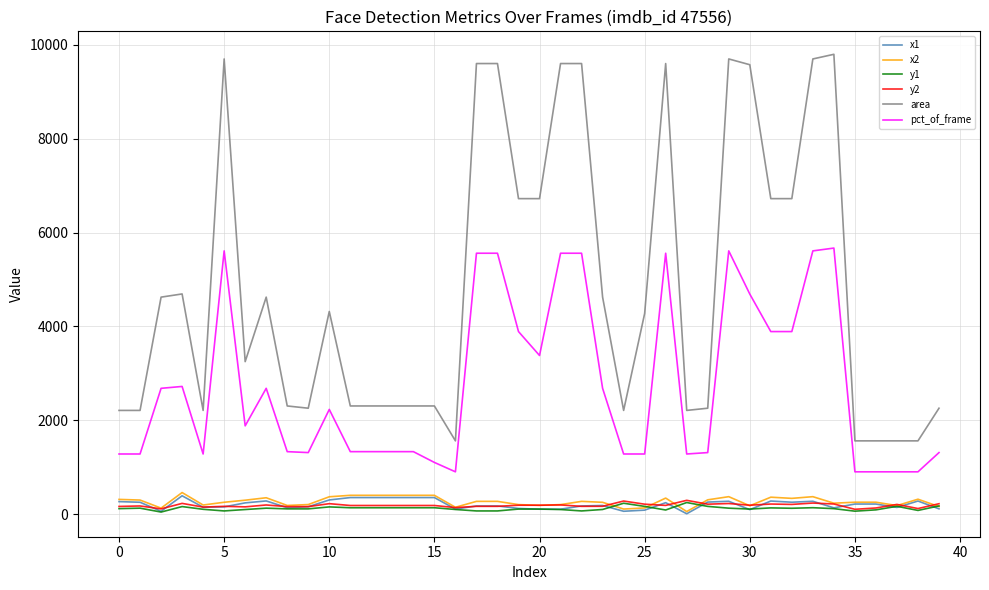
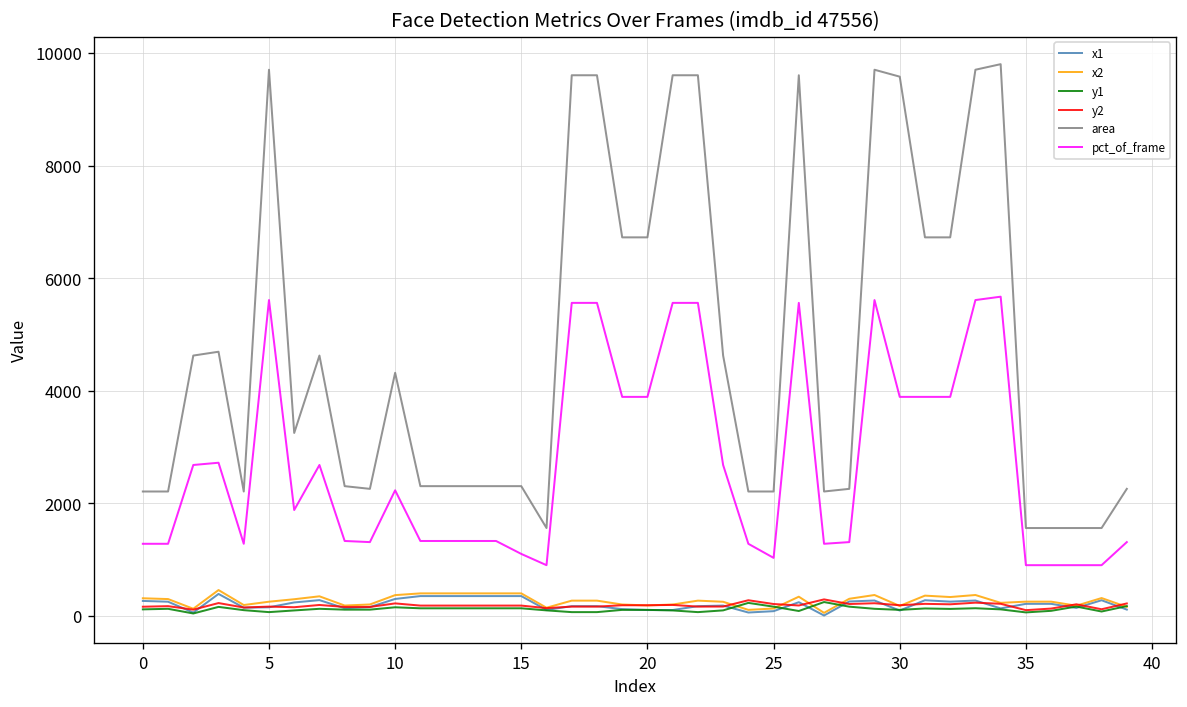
pct_of_frame, 20: 3400 -> 3900
area, 25: 4300 -> 2200
pct_of_frame, 25: 1300 -> 1000
pct_of_frame, 30: 4700 -> 3900
